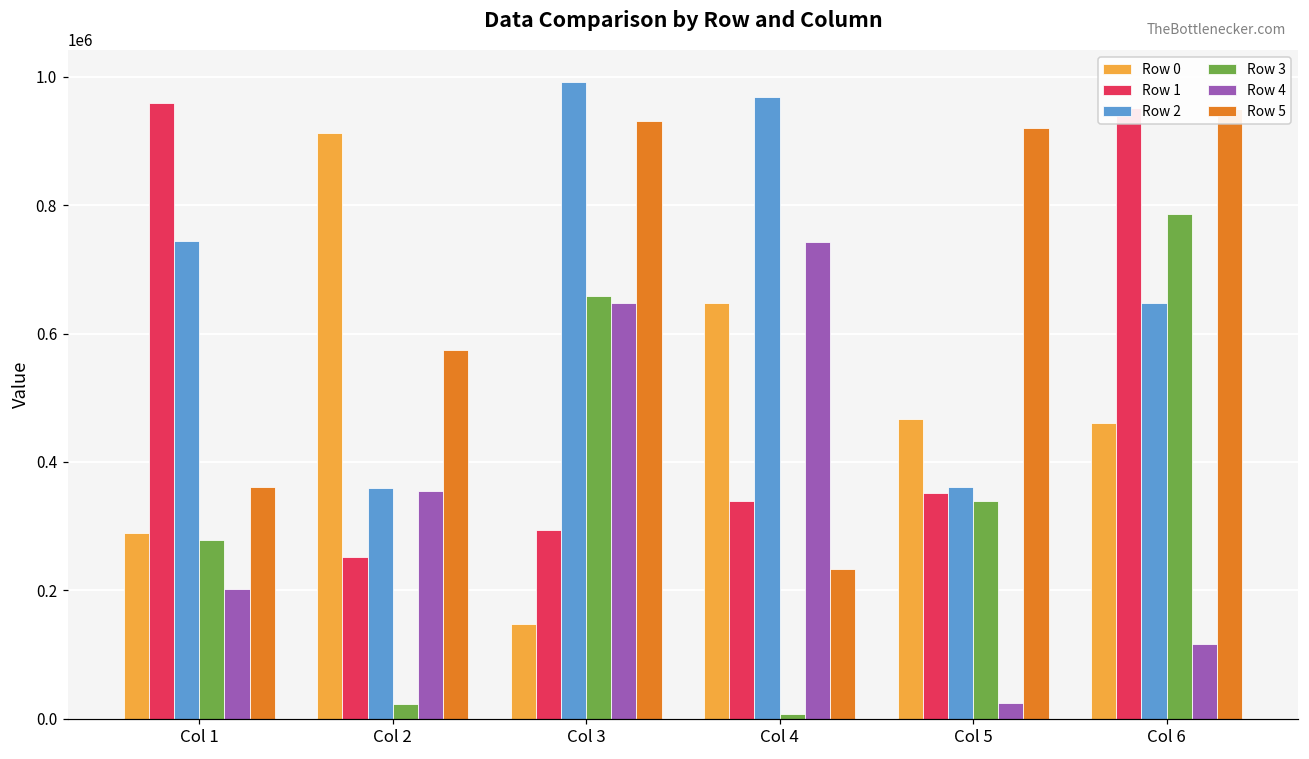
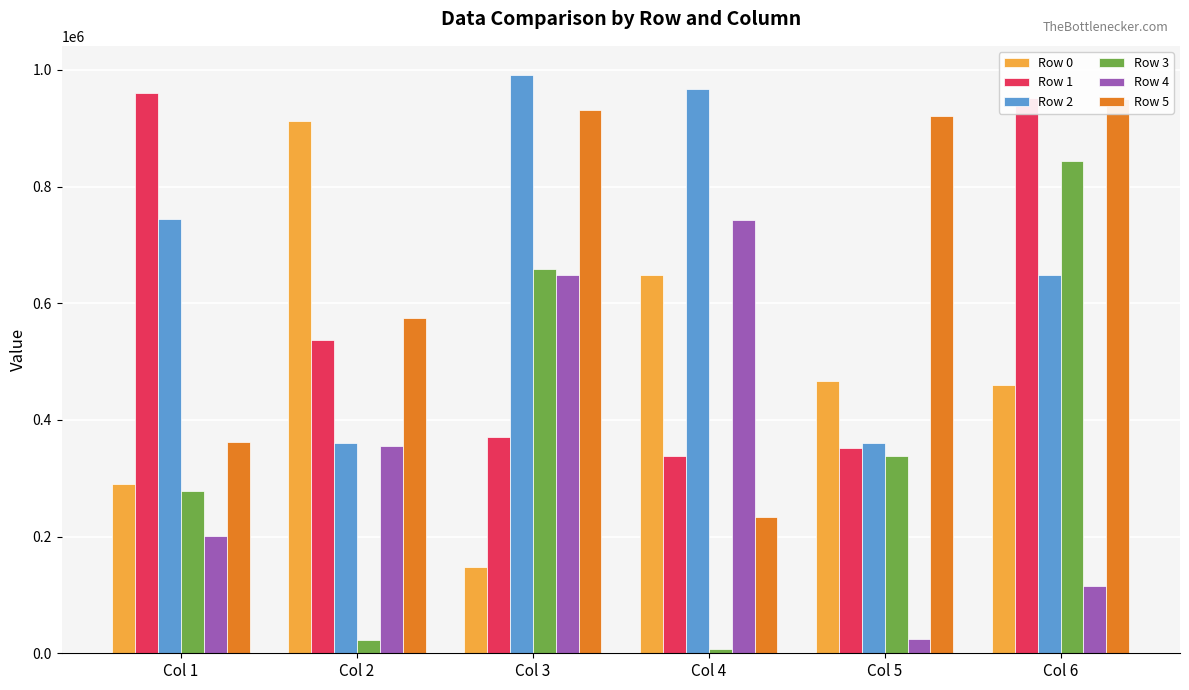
Row 1, Col 2: 250000 -> 540000
Row 1, Col 3: 290000 -> 370000
Row 3, Col 6: 790000 -> 840000
